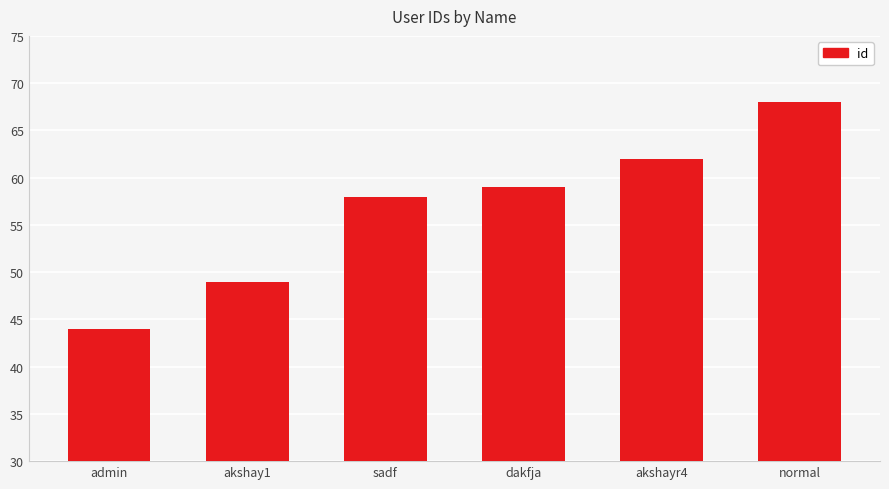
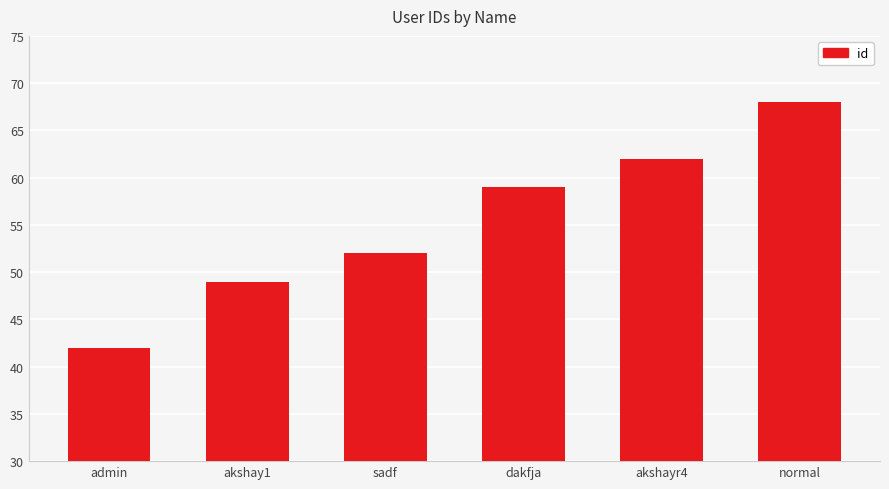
admin: 44 -> 42
sadf: 58 -> 52
